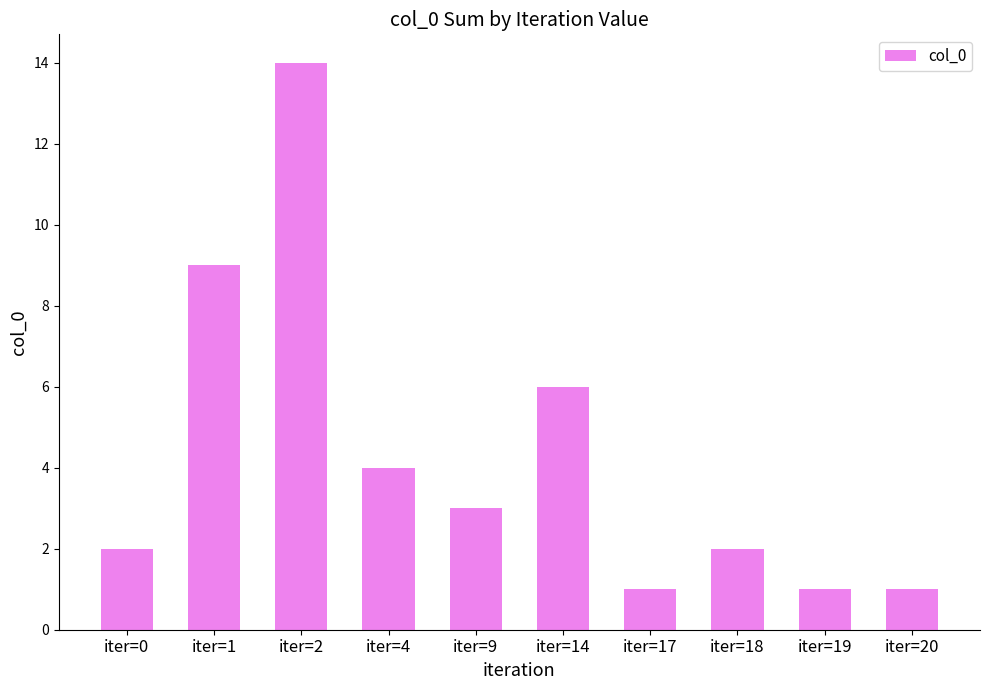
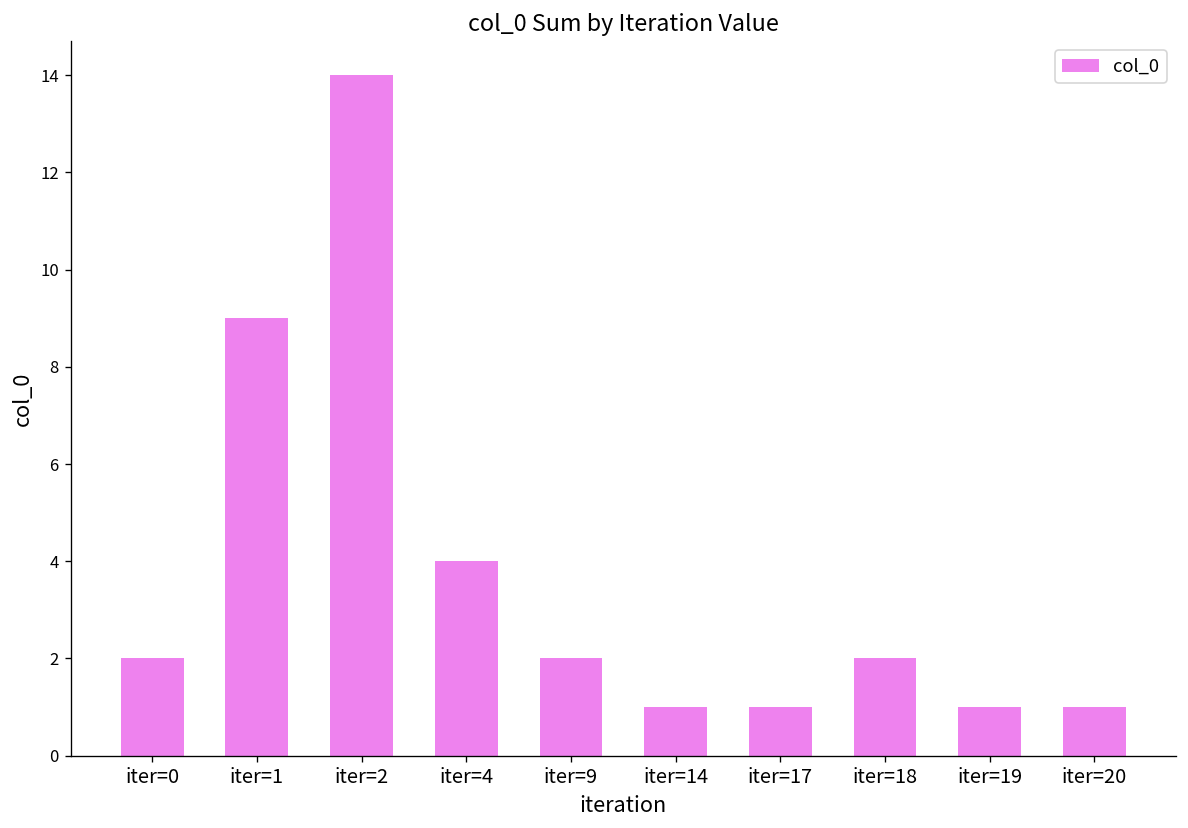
iter=9: 3 -> 2
iter=14: 6 -> 1
